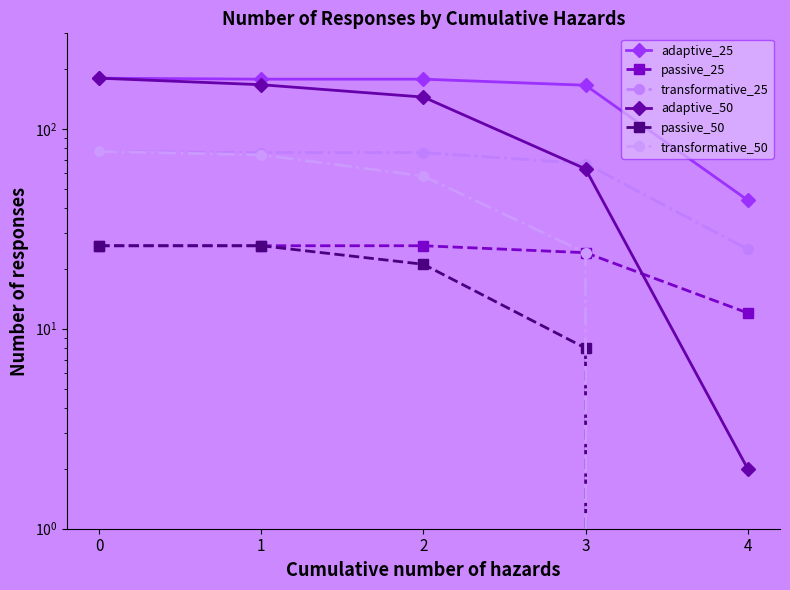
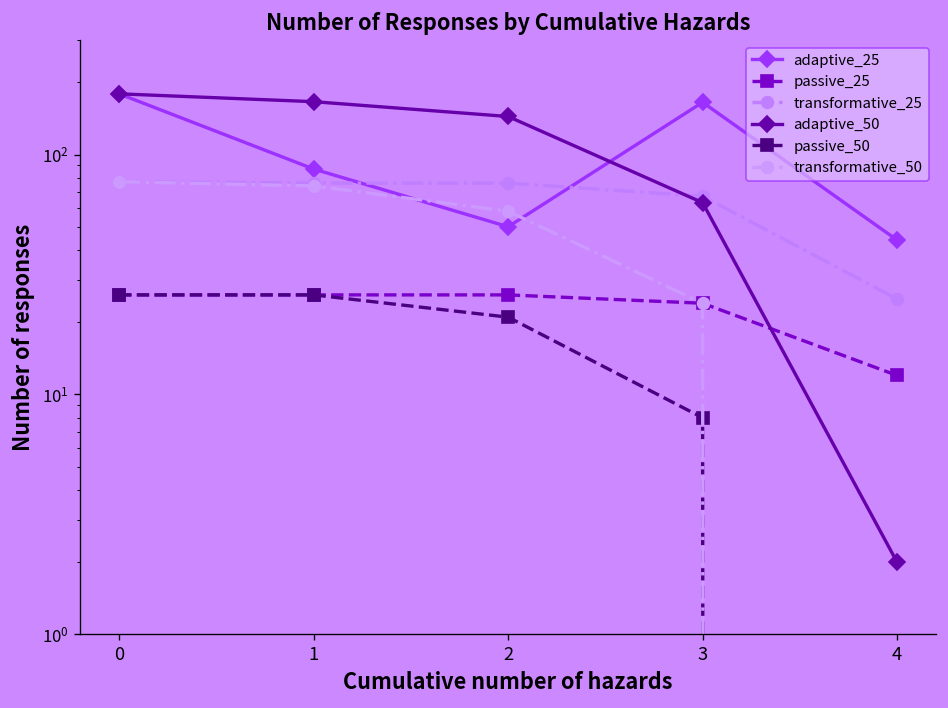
adaptive_25, 1: 180 -> 90
adaptive_25, 2: 180 -> 50
